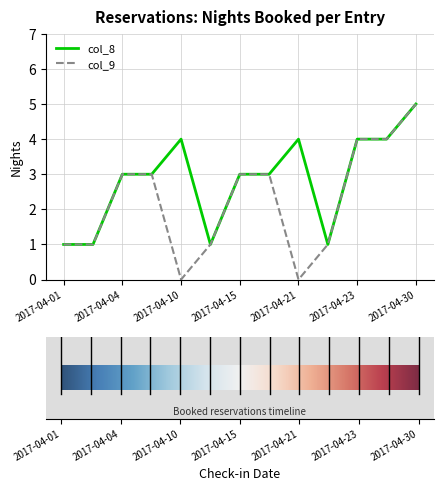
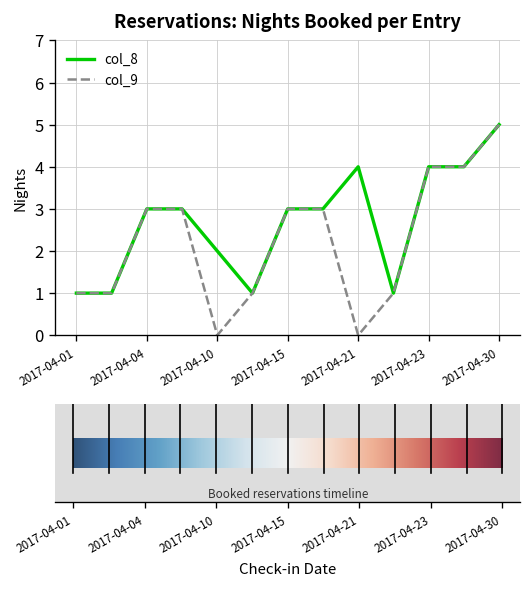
col_8, 2017-04-10: 4 -> 2
